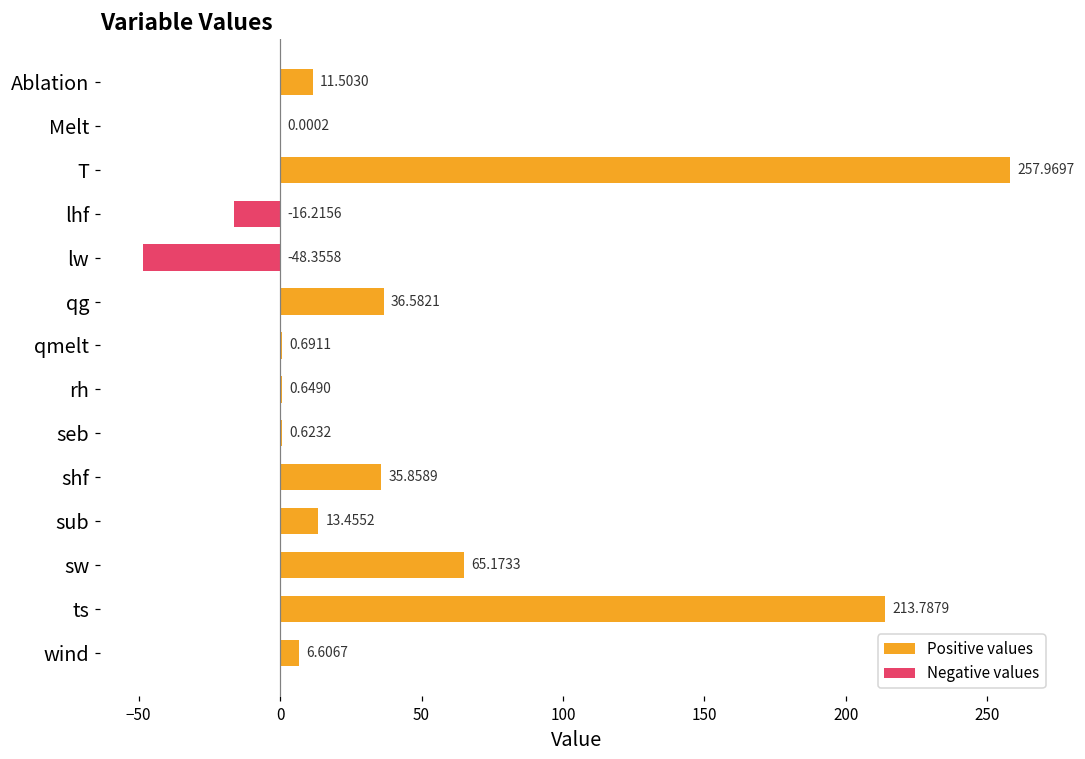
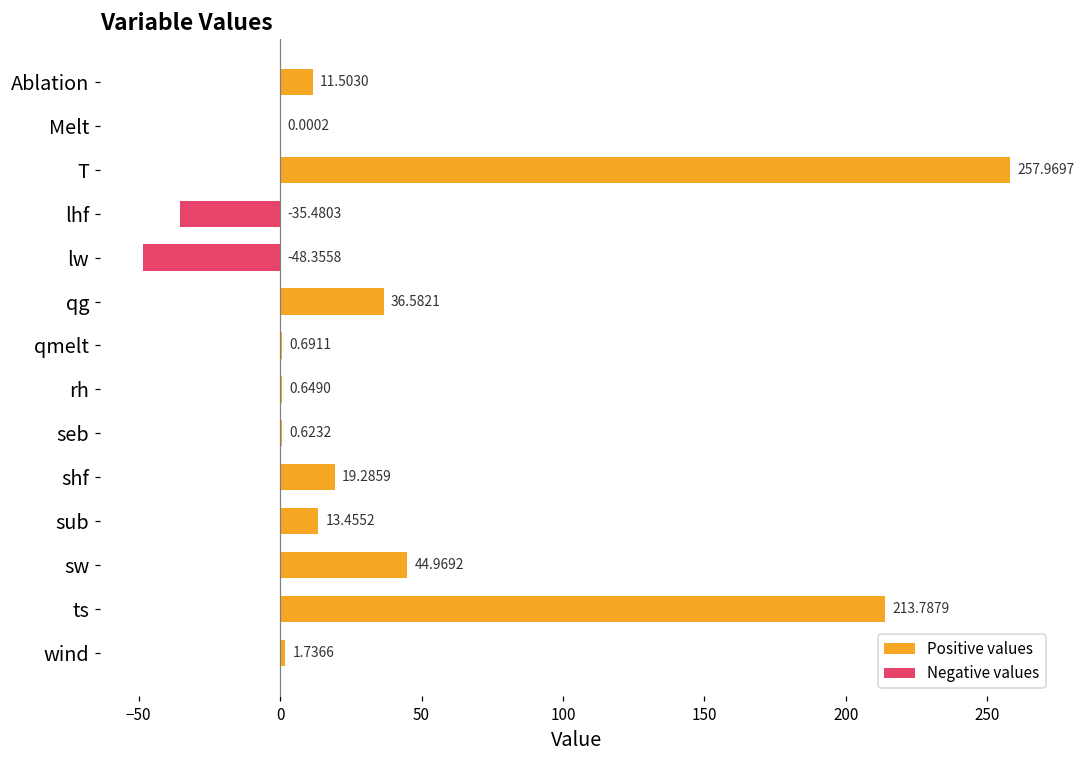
Negative values, lhf: -16.2156 -> -35.4803
Positive values, shf: 35.8589 -> 19.2859
Positive values, sw: 65.1733 -> 44.9692
Positive values, wind: 6.6067 -> 1.7366
